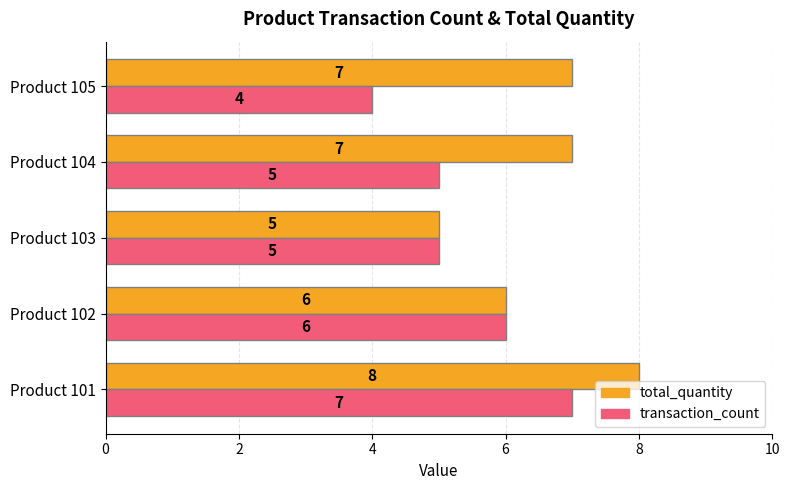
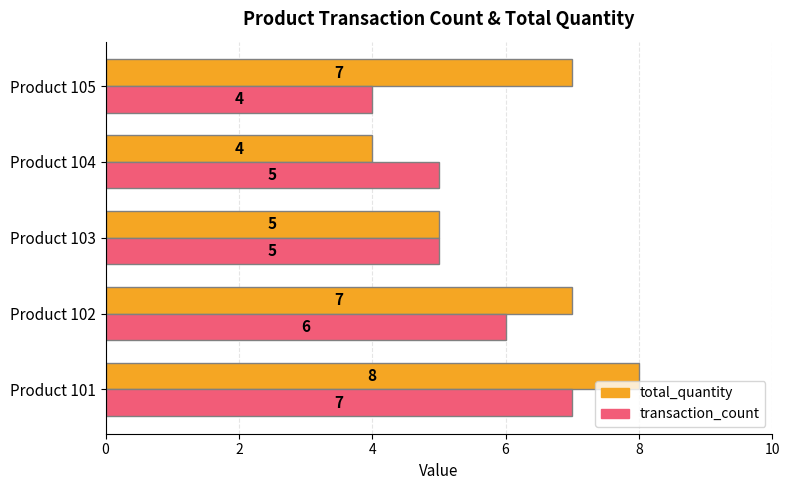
total_quantity, Product 104: 7 -> 4
total_quantity, Product 102: 6 -> 7
